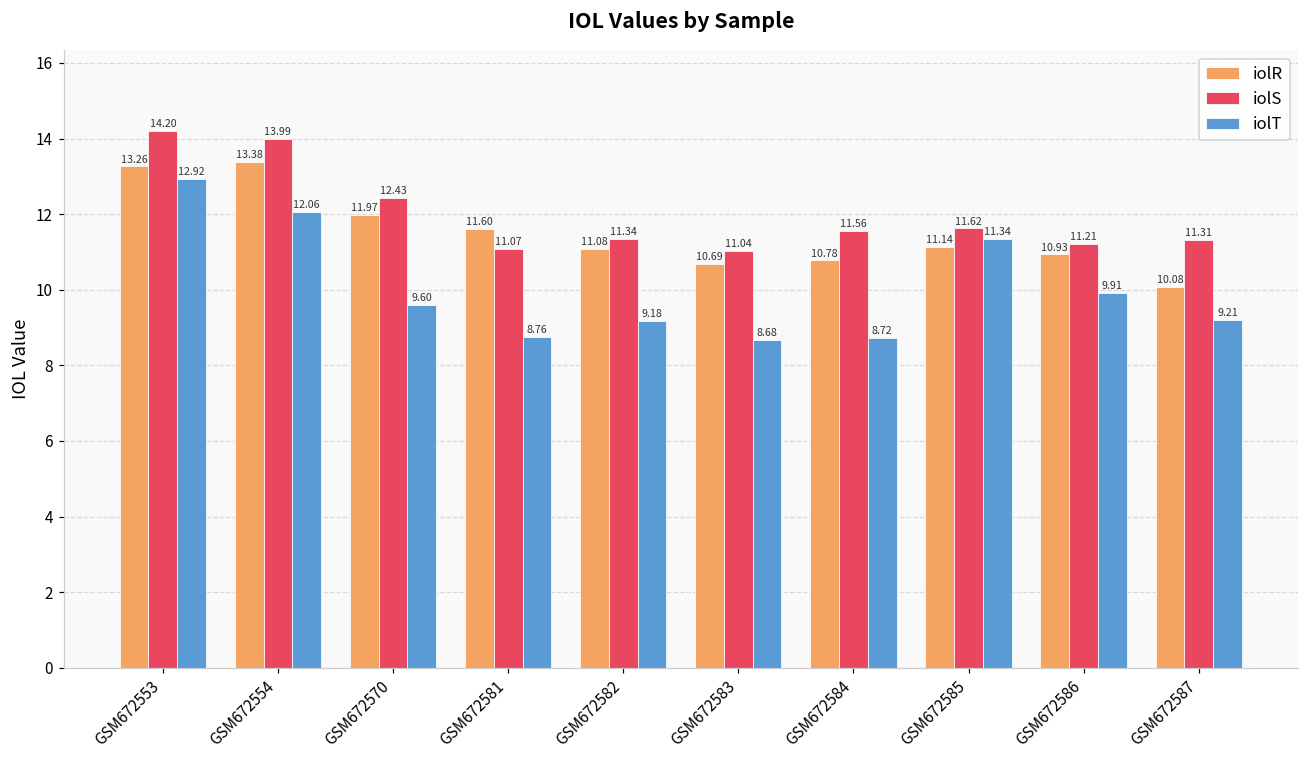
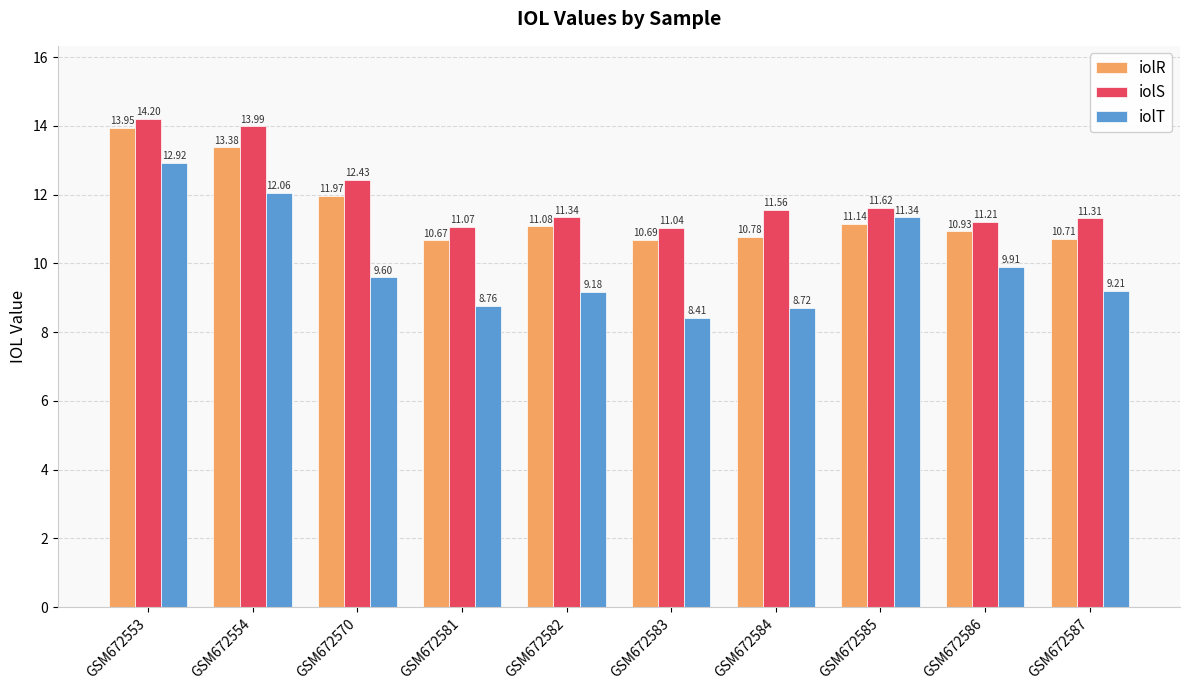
iolR, GSM672553: 13.26 -> 13.95
iolR, GSM672581: 11.60 -> 10.67
iolT, GSM672583: 8.68 -> 8.41
iolR, GSM672587: 10.08 -> 10.71
